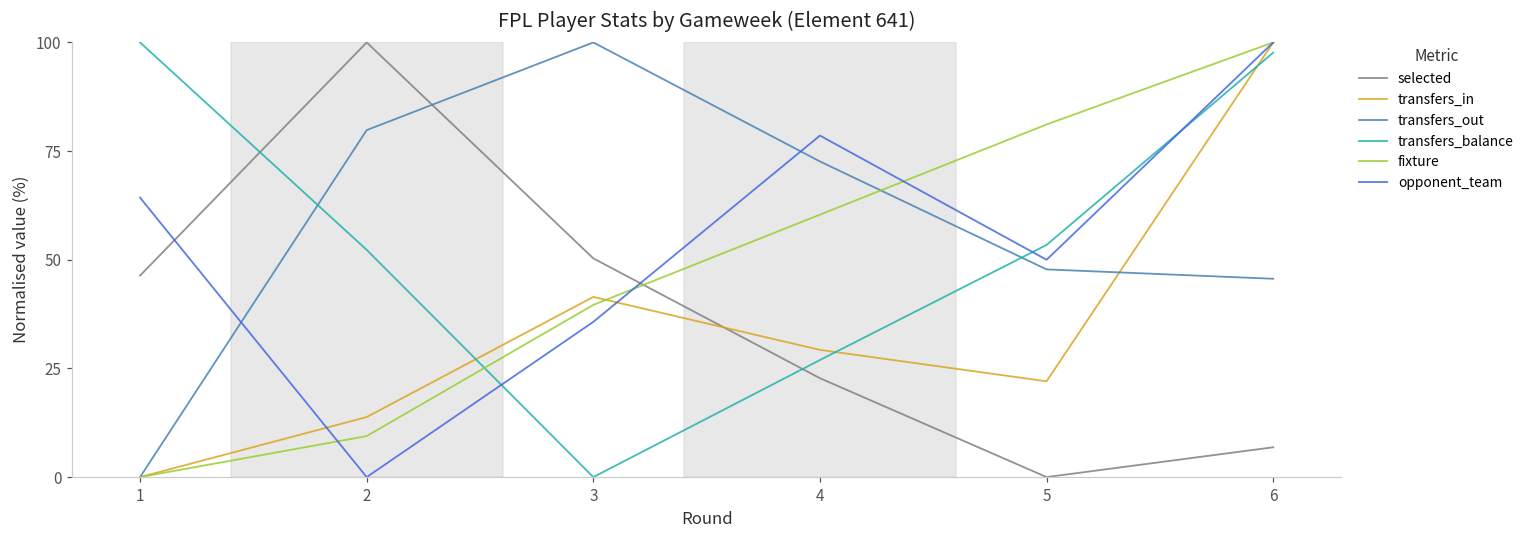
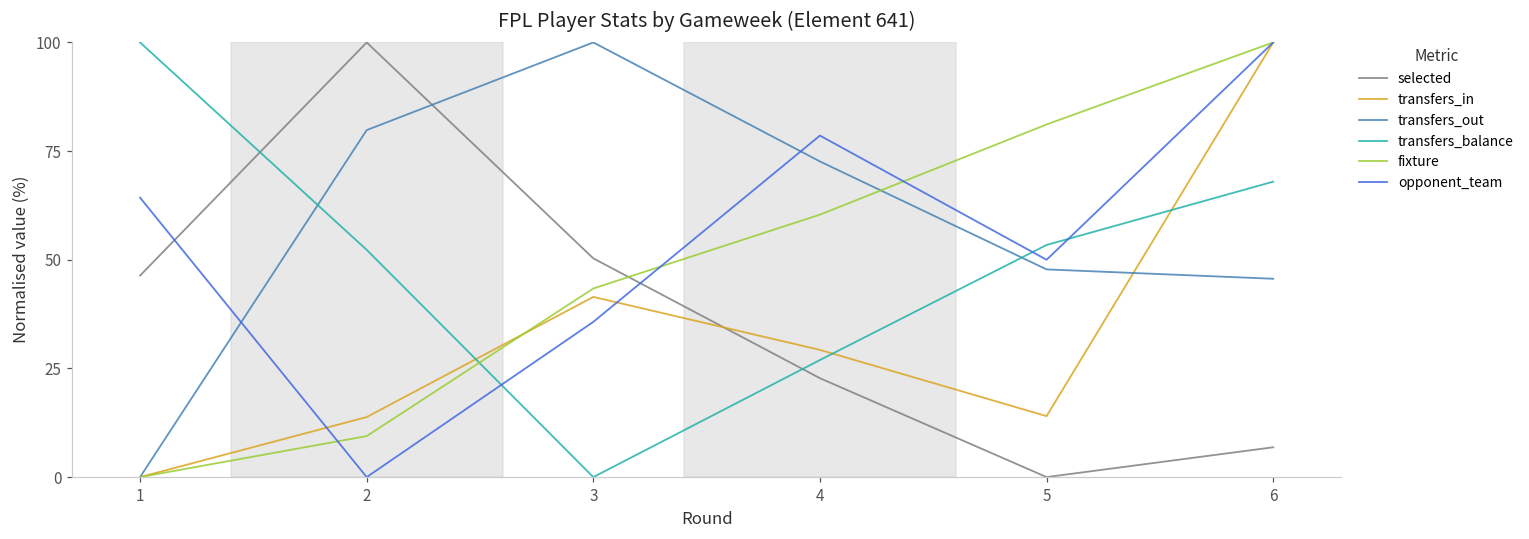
fixture, 3: 40 -> 43
transfers_in, 5: 22 -> 14
transfers_balance, 6: 98 -> 68
